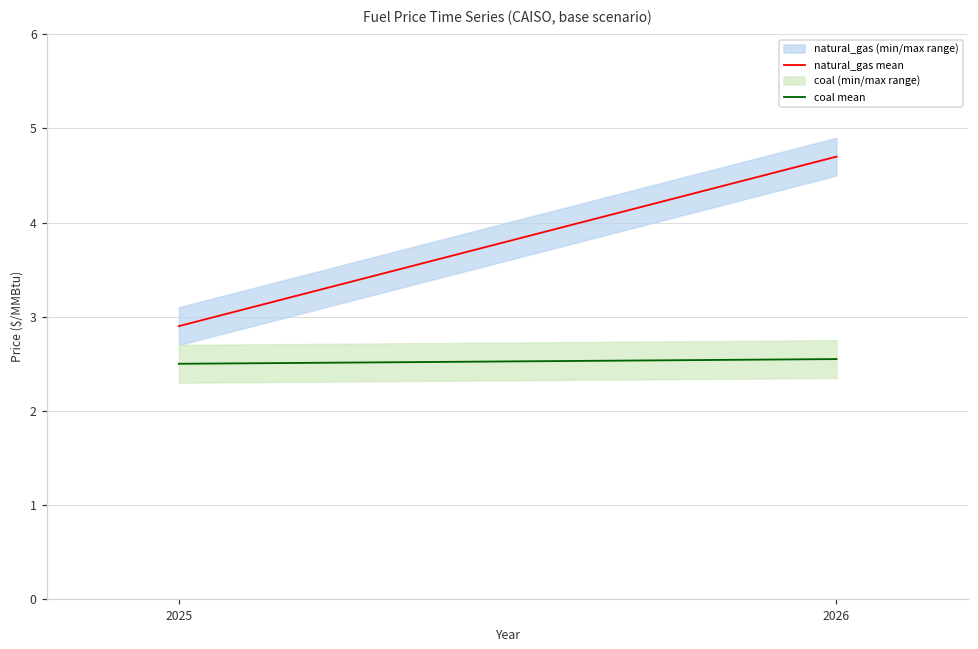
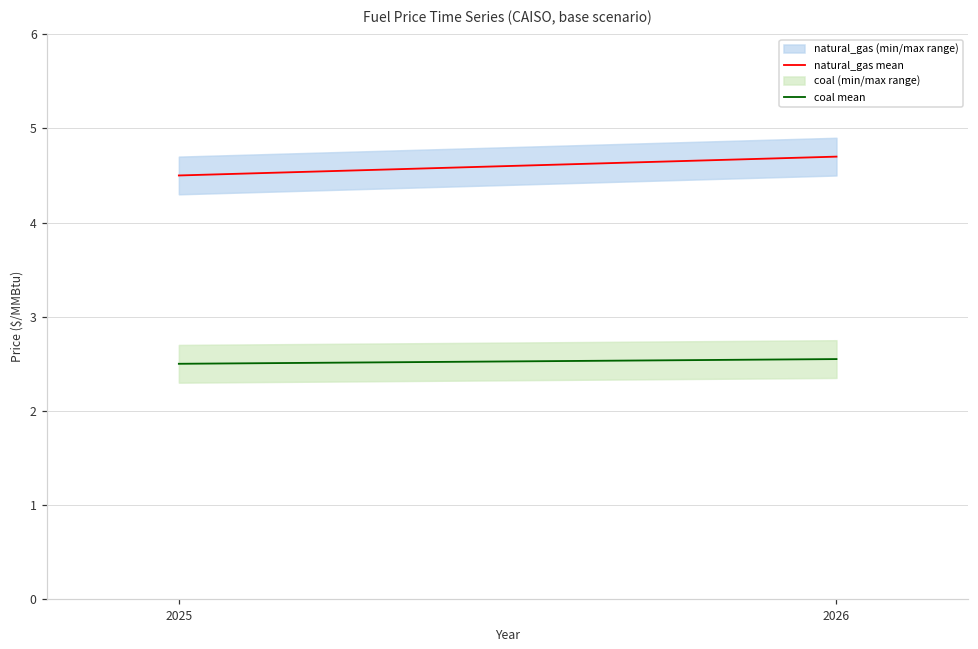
natural_gas mean, 2025: 2.9 -> 4.5
